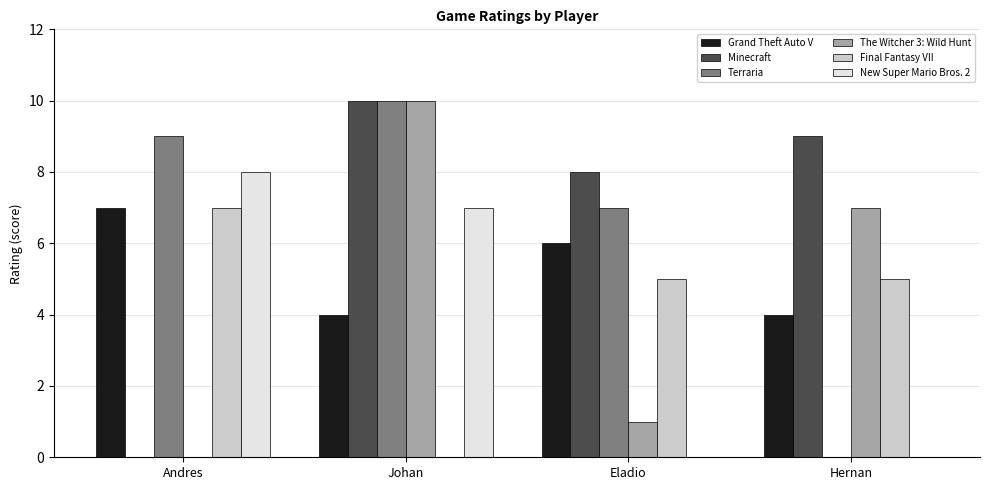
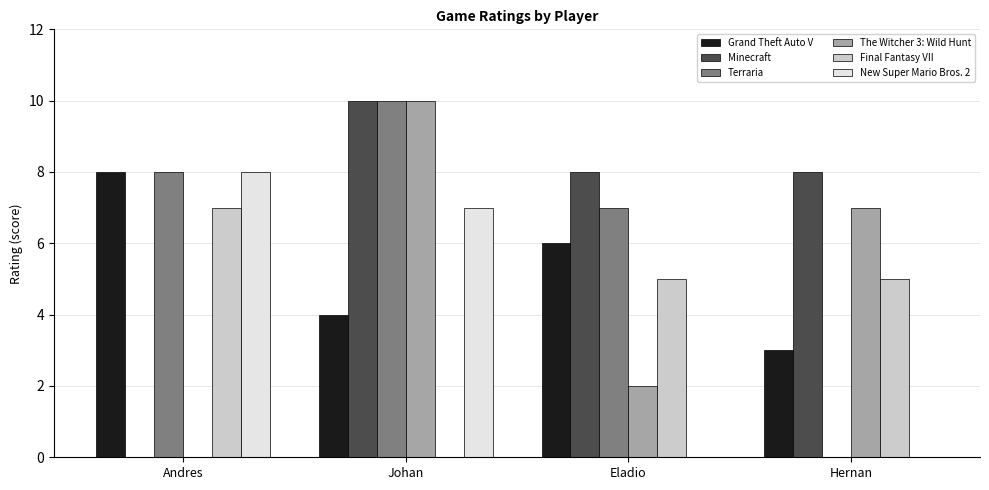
Grand Theft Auto V, Andres: 7 -> 8
Terraria, Andres: 9 -> 8
The Witcher 3: Wild Hunt, Eladio: 1 -> 2
Grand Theft Auto V, Hernan: 4 -> 3
Minecraft, Hernan: 9 -> 8
